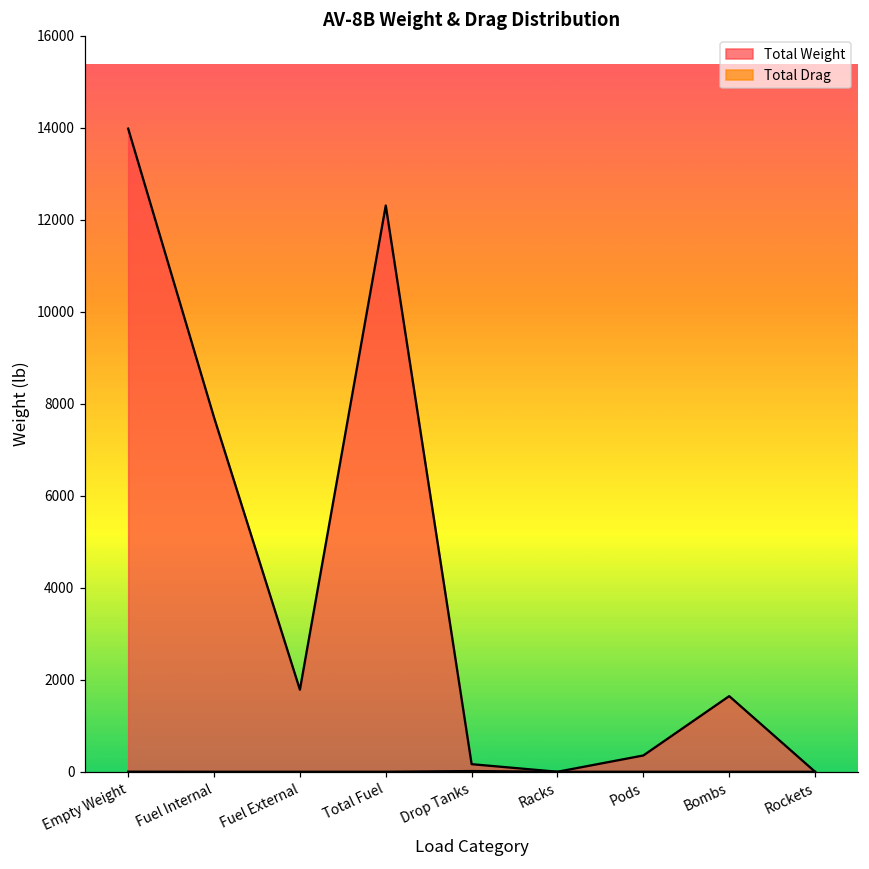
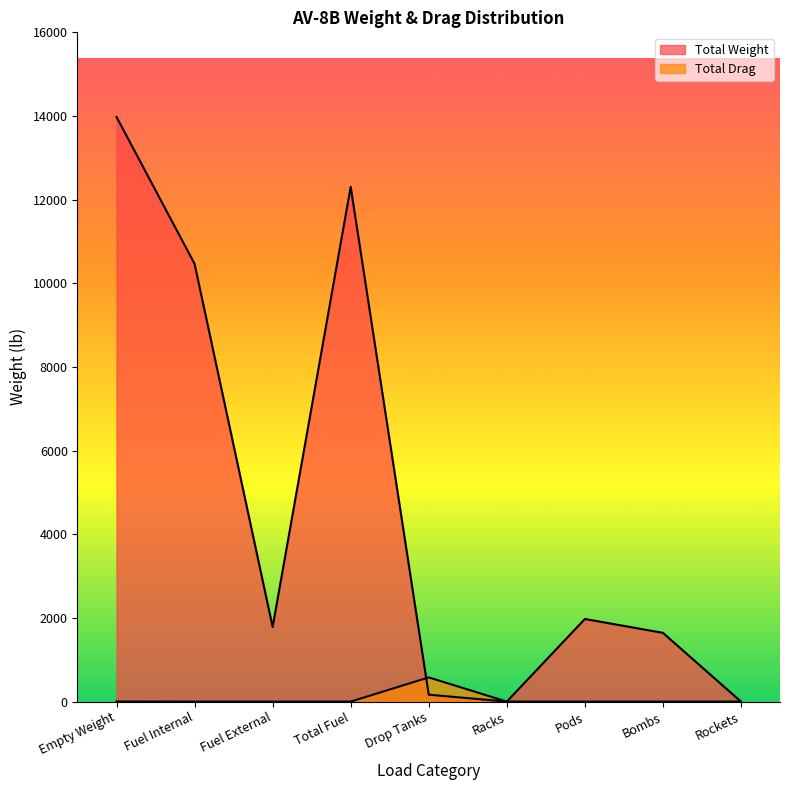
Total Weight, Fuel Internal: 7700 -> 10500
Total Drag, Drop Tanks: 0 -> 600
Total Weight, Pods: 400 -> 2000
